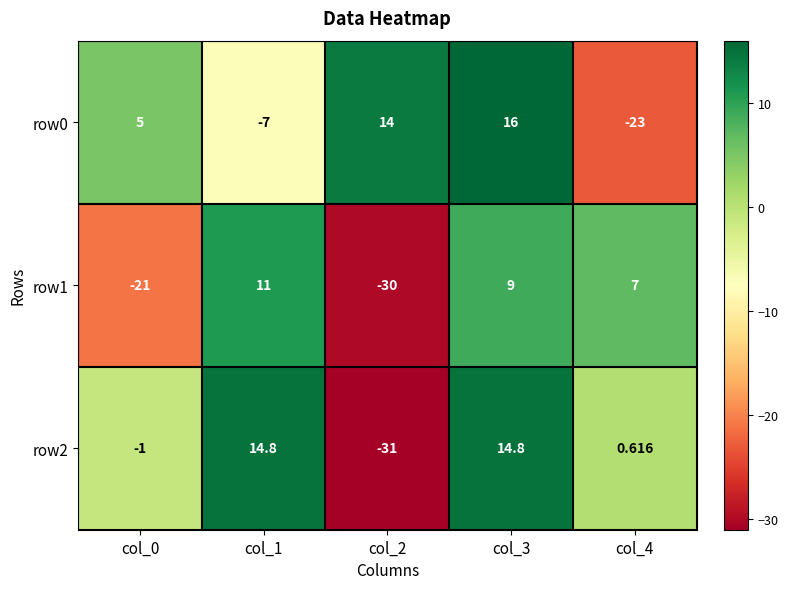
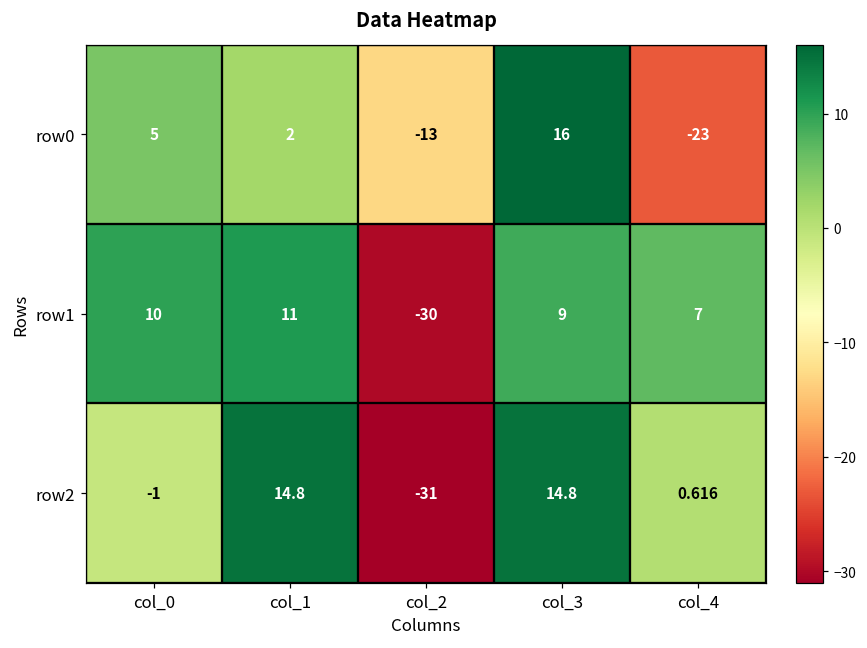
row0, col_1: -7 -> 2
row0, col_2: 14 -> -13
row1, col_0: -21 -> 10
